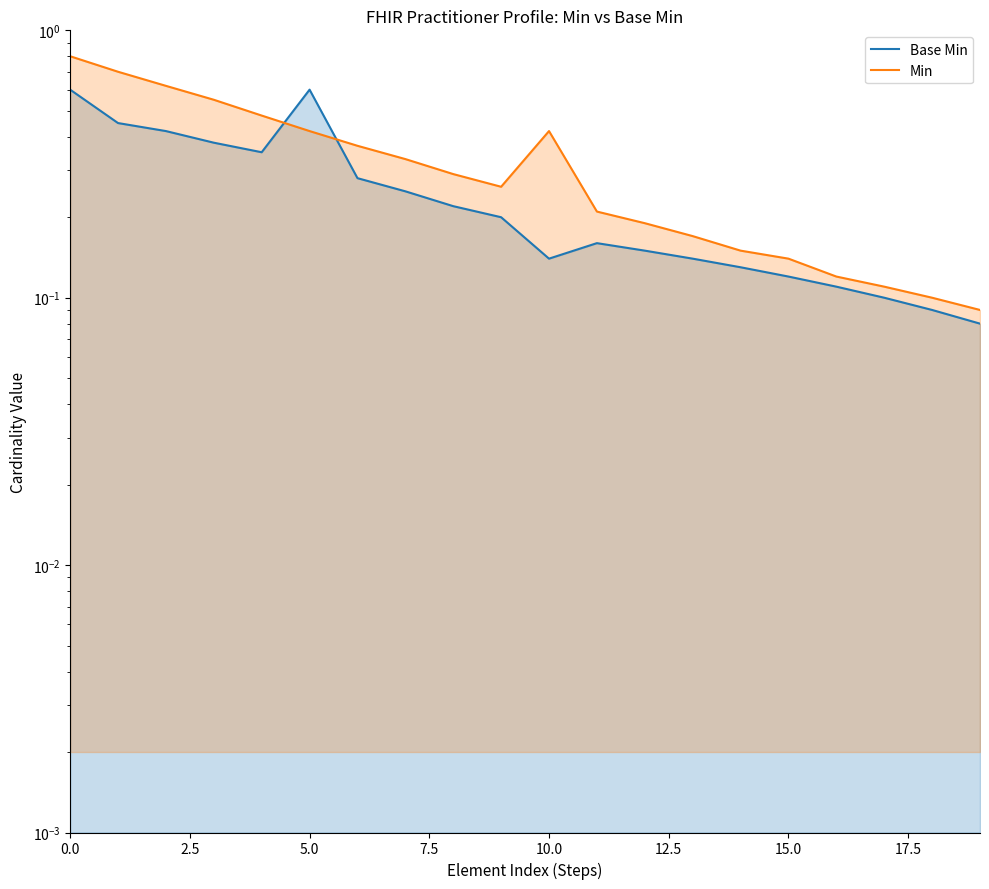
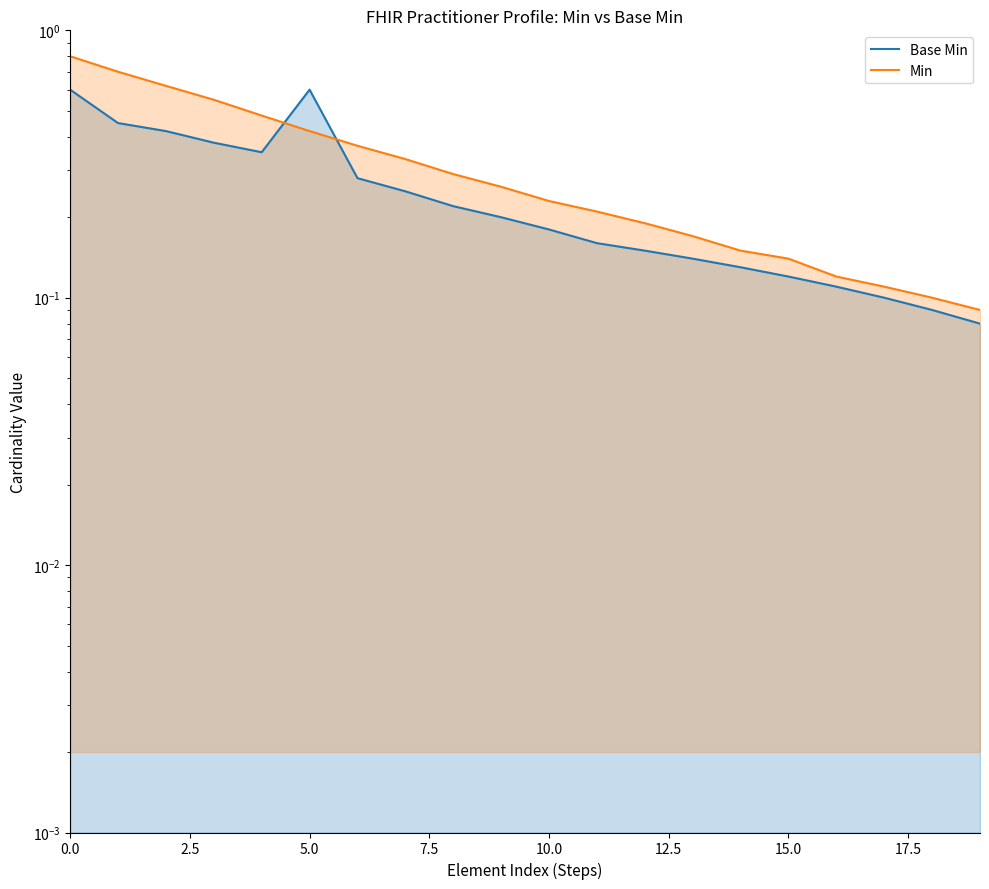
Base Min, 10.0: 0.14 -> 0.18
Min, 10.0: 0.42 -> 0.23
